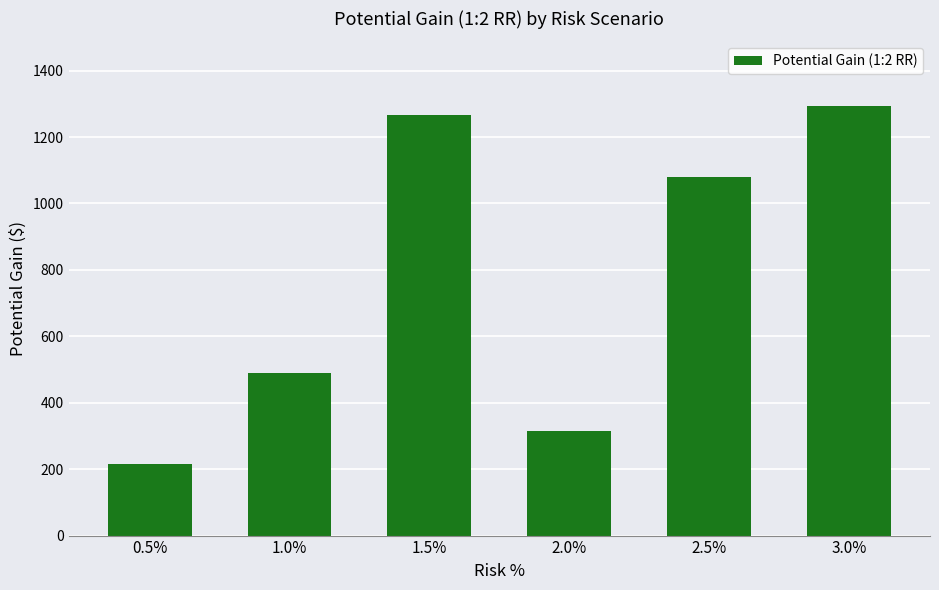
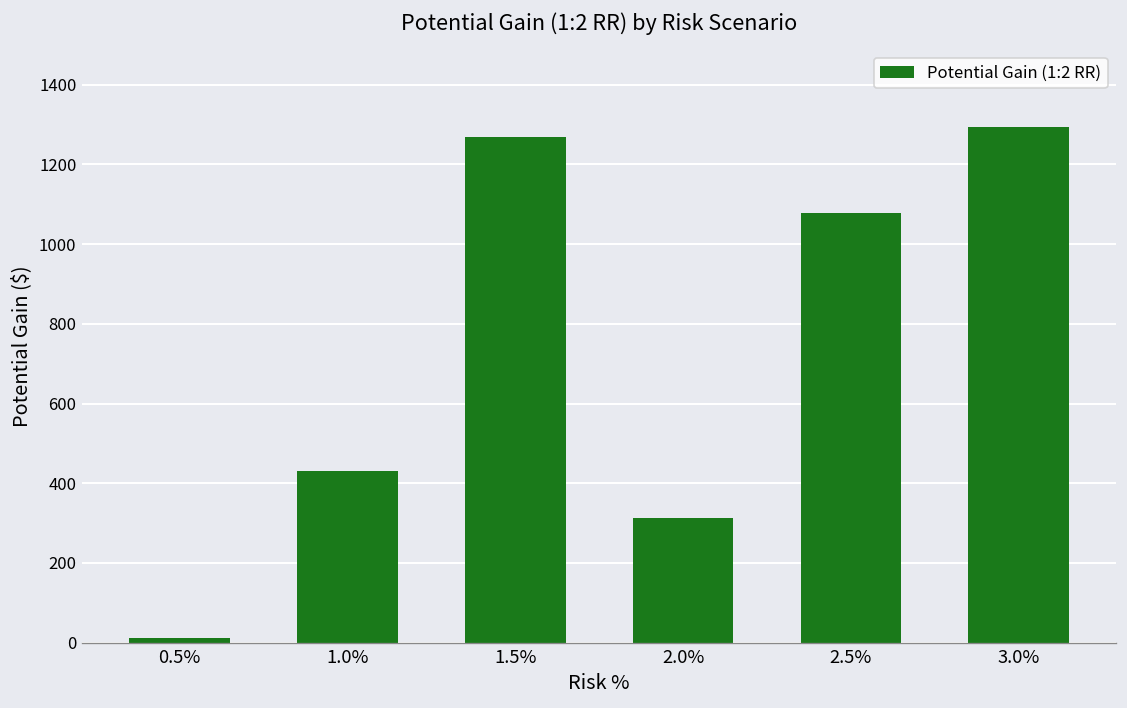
0.5%: 220 -> 10
1.0%: 490 -> 430
